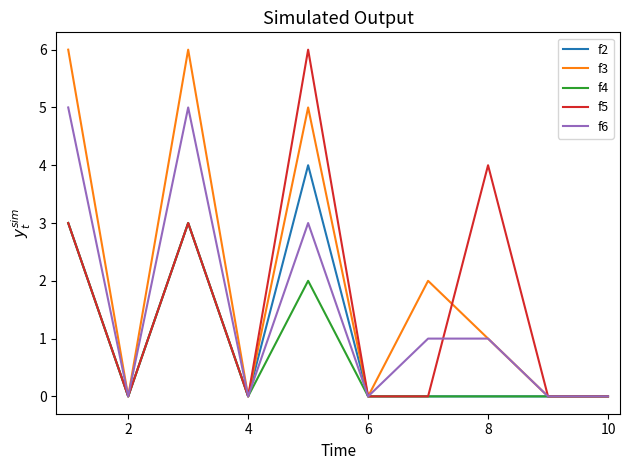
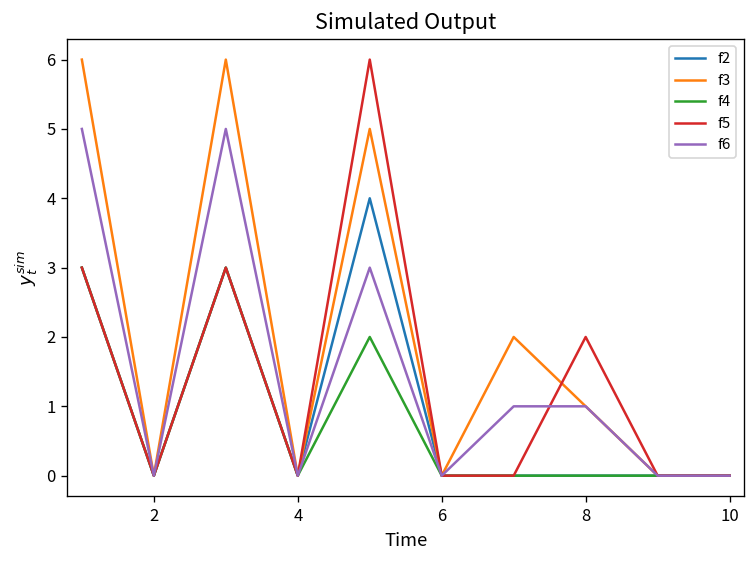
f5, 8: 4 -> 2
